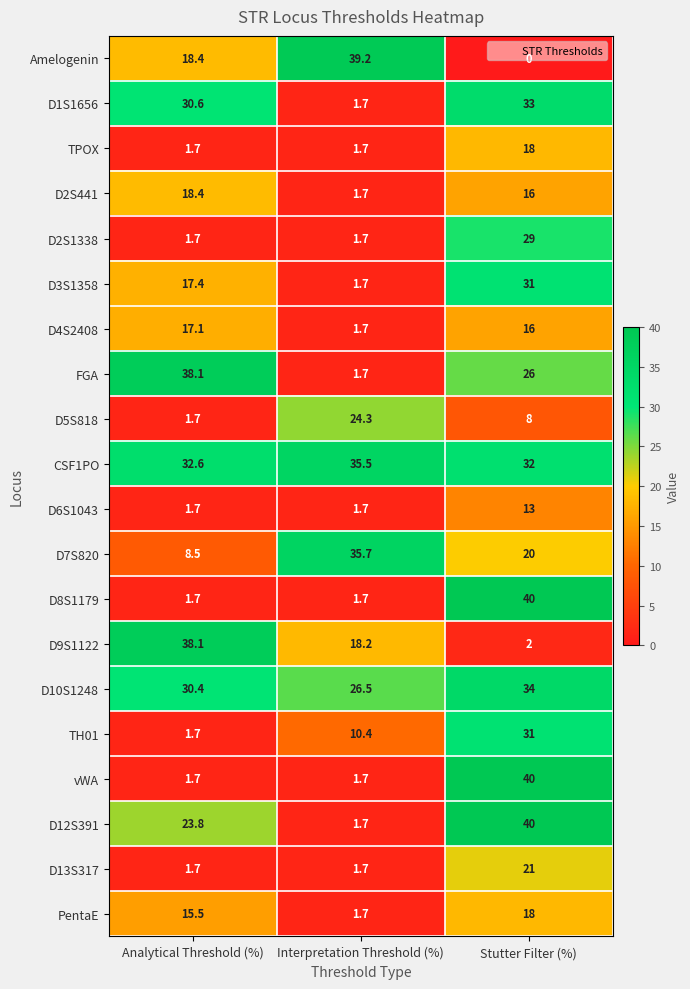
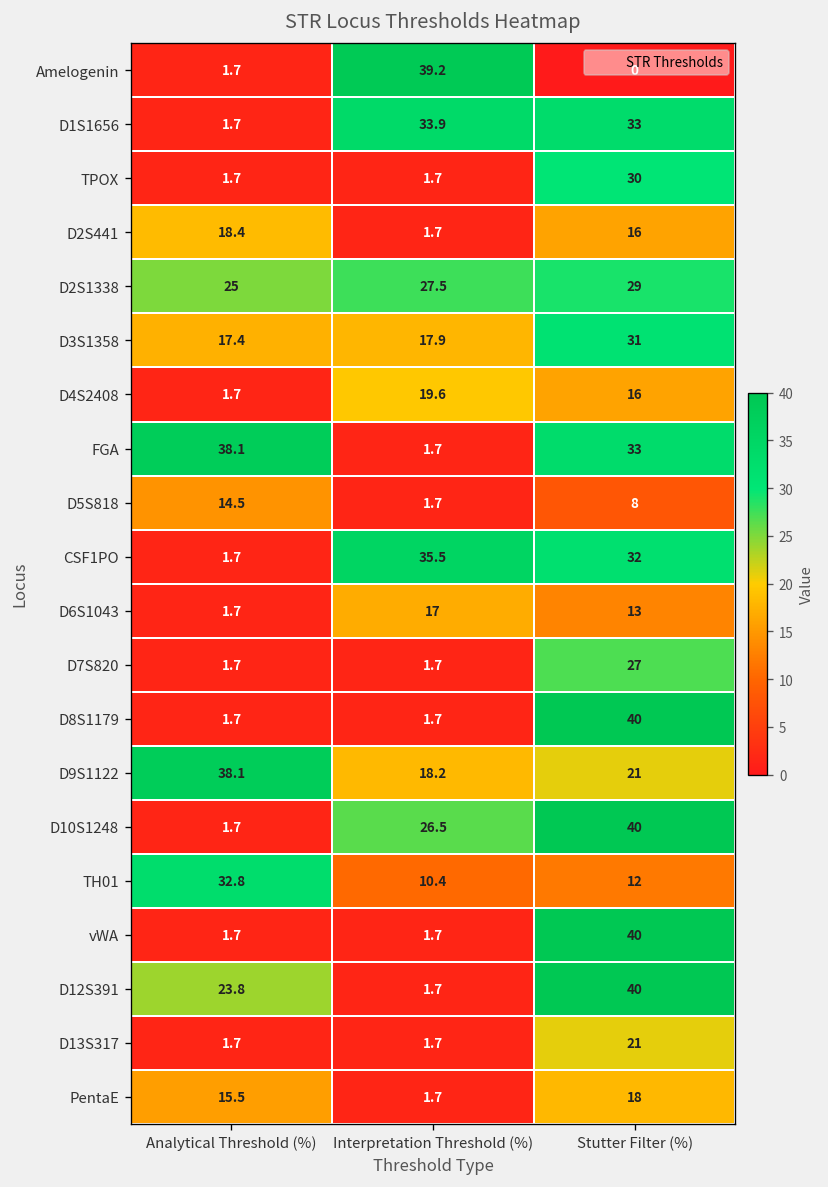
Amelogenin, Analytical Threshold (%): 18.4 -> 1.7
D1S1656, Analytical Threshold (%): 30.6 -> 1.7
D1S1656, Interpretation Threshold (%): 1.7 -> 33.9
TPOX, Stutter Filter (%): 18 -> 30
D2S1338, Analytical Threshold (%): 1.7 -> 25
D2S1338, Interpretation Threshold (%): 1.7 -> 27.5
D3S1358, Interpretation Threshold (%): 1.7 -> 17.9
D4S2408, Analytical Threshold (%): 17.1 -> 1.7
D4S2408, Interpretation Threshold (%): 1.7 -> 19.6
FGA, Stutter Filter (%): 26 -> 33
D5S818, Analytical Threshold (%): 1.7 -> 14.5
D5S818, Interpretation Threshold (%): 24.3 -> 1.7
CSF1PO, Analytical Threshold (%): 32.6 -> 1.7
D6S1043, Interpretation Threshold (%): 1.7 -> 17
D7S820, Analytical Threshold (%): 8.5 -> 1.7
D7S820, Interpretation Threshold (%): 35.7 -> 1.7
D7S820, Stutter Filter (%): 20 -> 27
D9S1122, Stutter Filter (%): 2 -> 21
D10S1248, Analytical Threshold (%): 30.4 -> 1.7
D10S1248, Stutter Filter (%): 34 -> 40
TH01, Analytical Threshold (%): 1.7 -> 32.8
TH01, Stutter Filter (%): 31 -> 12
